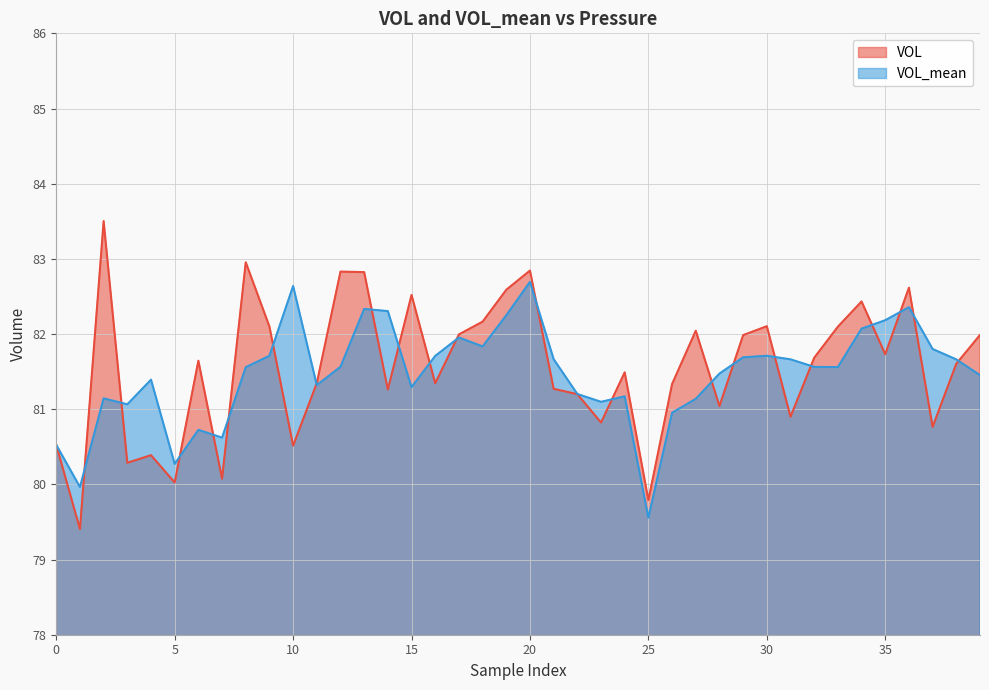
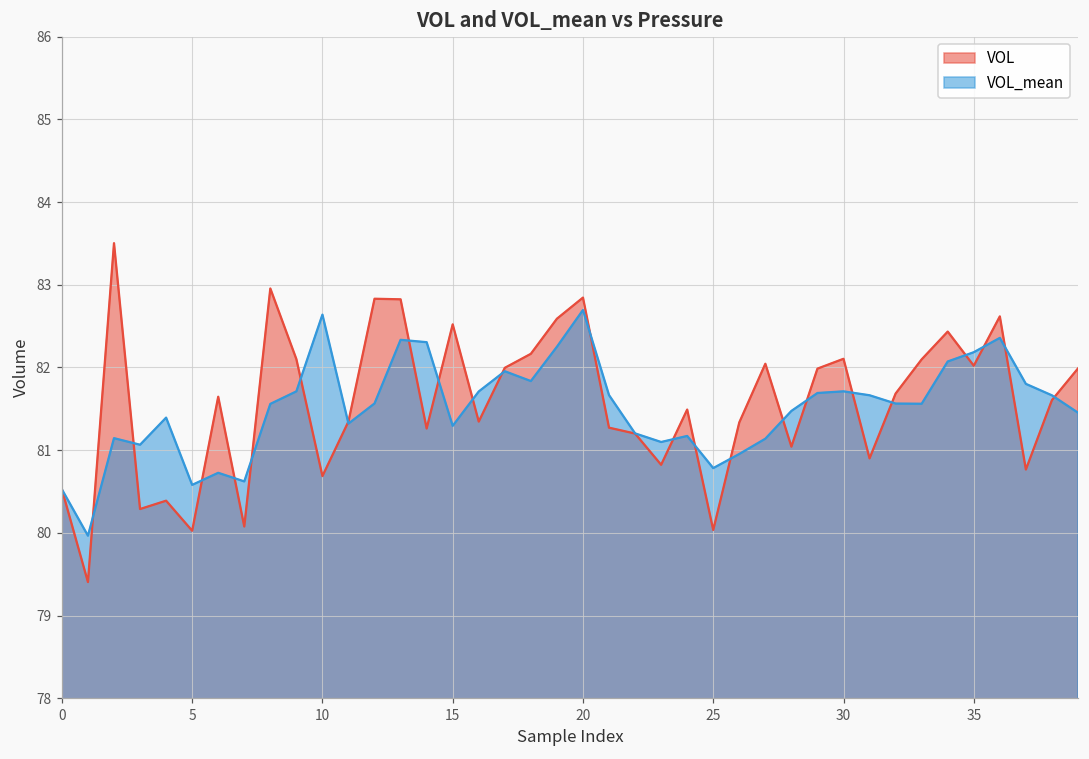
VOL_mean, 5: 80.3 -> 80.6
VOL, 10: 80.5 -> 80.7
VOL, 25: 79.8 -> 80.0
VOL_mean, 25: 79.6 -> 80.8
VOL, 35: 81.7 -> 82.0
